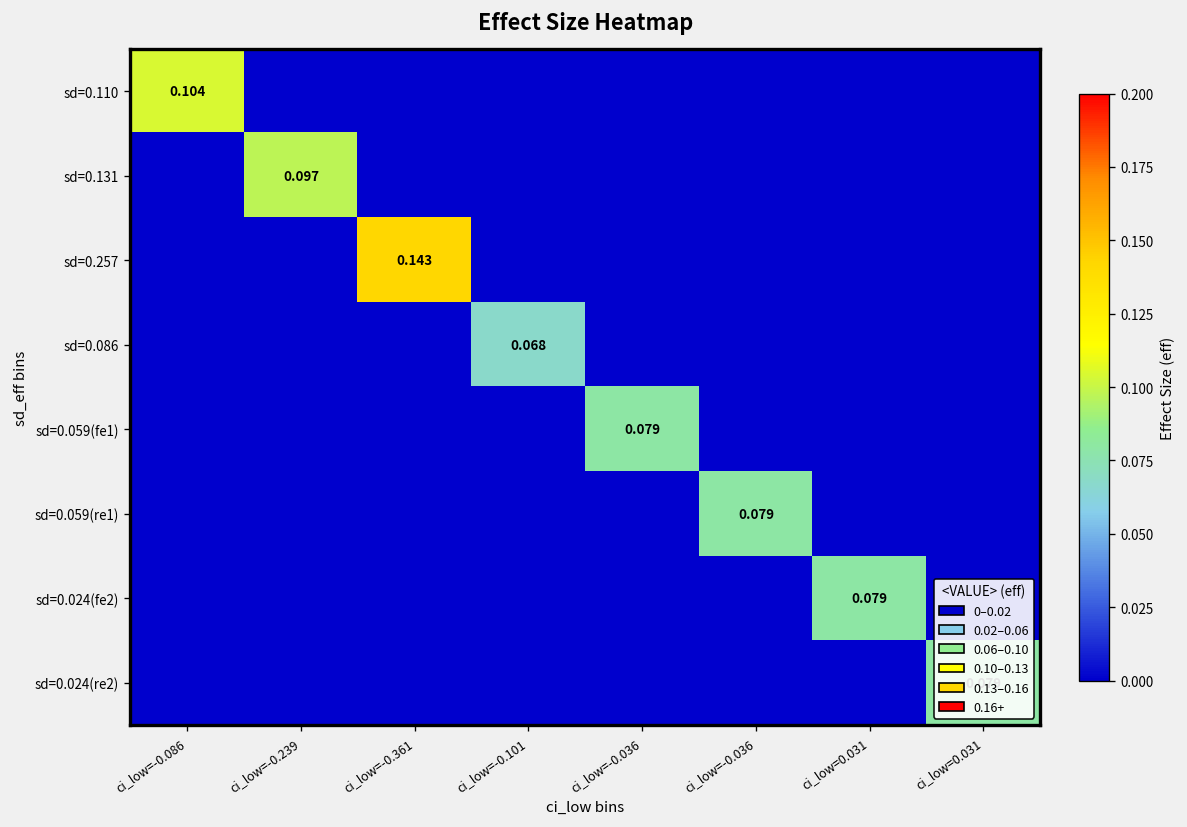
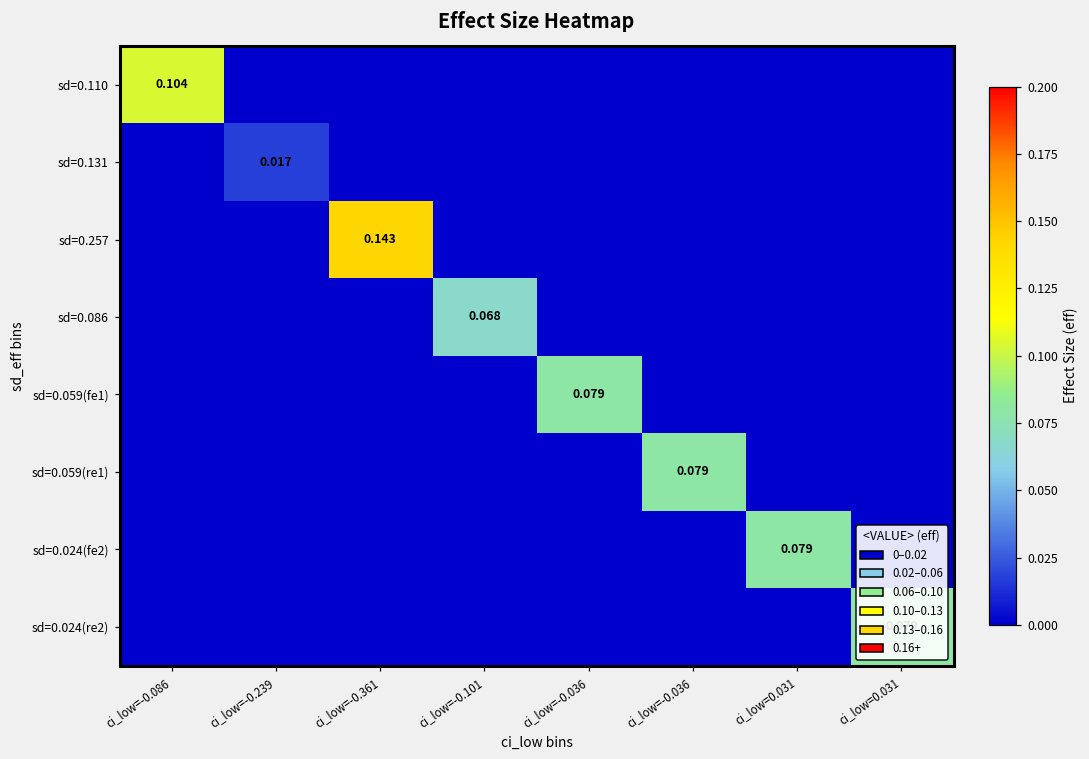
sd=0.131, ci_low=-0.239: 0.097 -> 0.017
